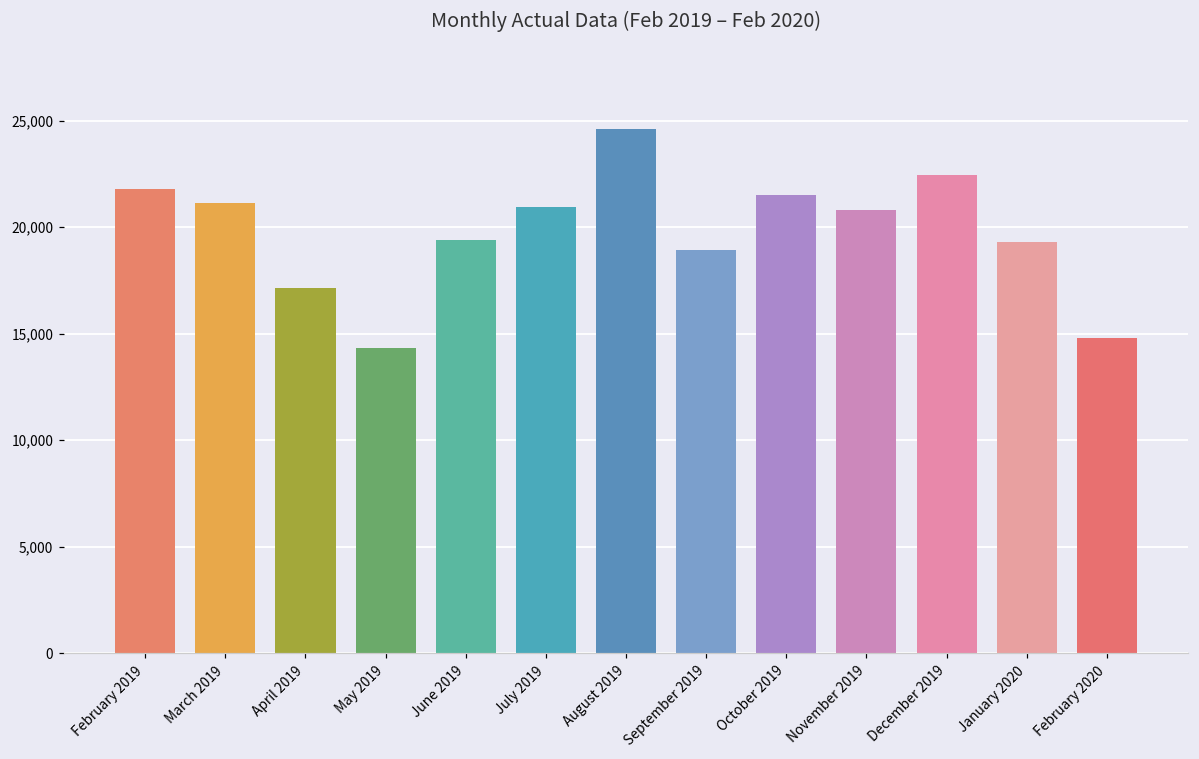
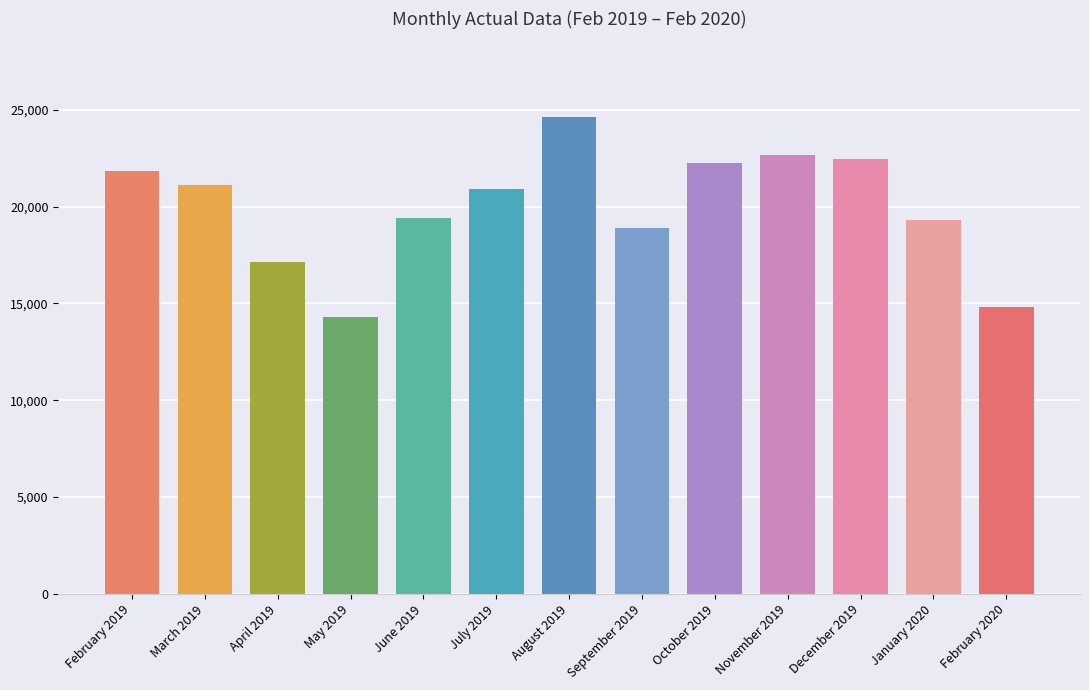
October 2019: 21,500 -> 22,300
November 2019: 20,800 -> 22,700
